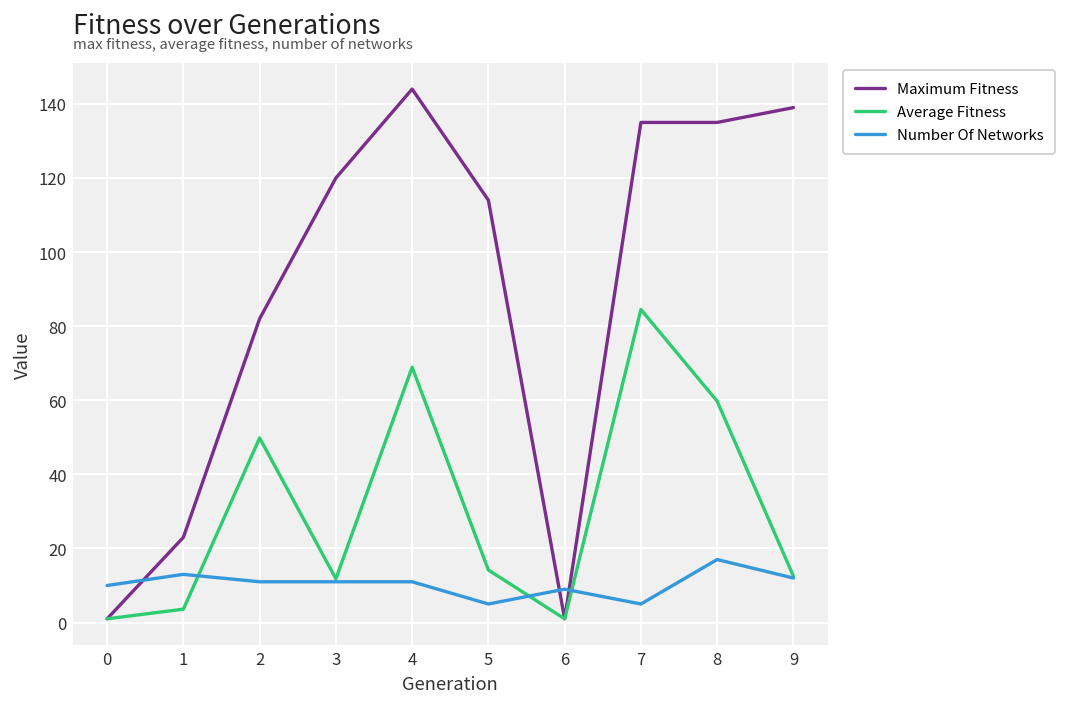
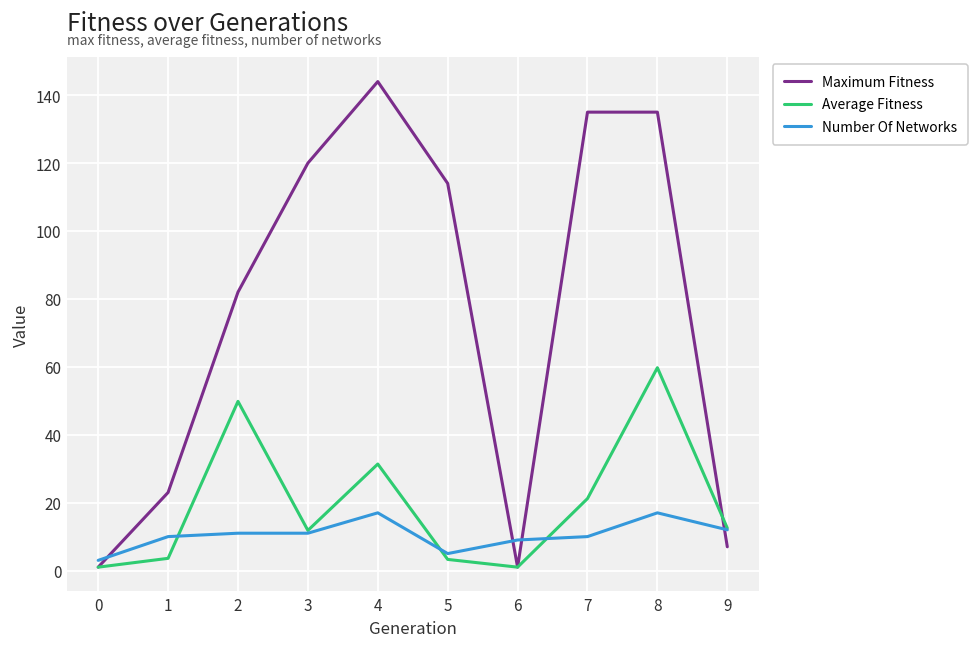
Number Of Networks, 0: 10 -> 3
Number Of Networks, 1: 13 -> 10
Average Fitness, 4: 69 -> 31
Number Of Networks, 4: 11 -> 17
Average Fitness, 5: 14 -> 3
Average Fitness, 7: 85 -> 21
Number Of Networks, 7: 5 -> 10
Maximum Fitness, 9: 139 -> 7
